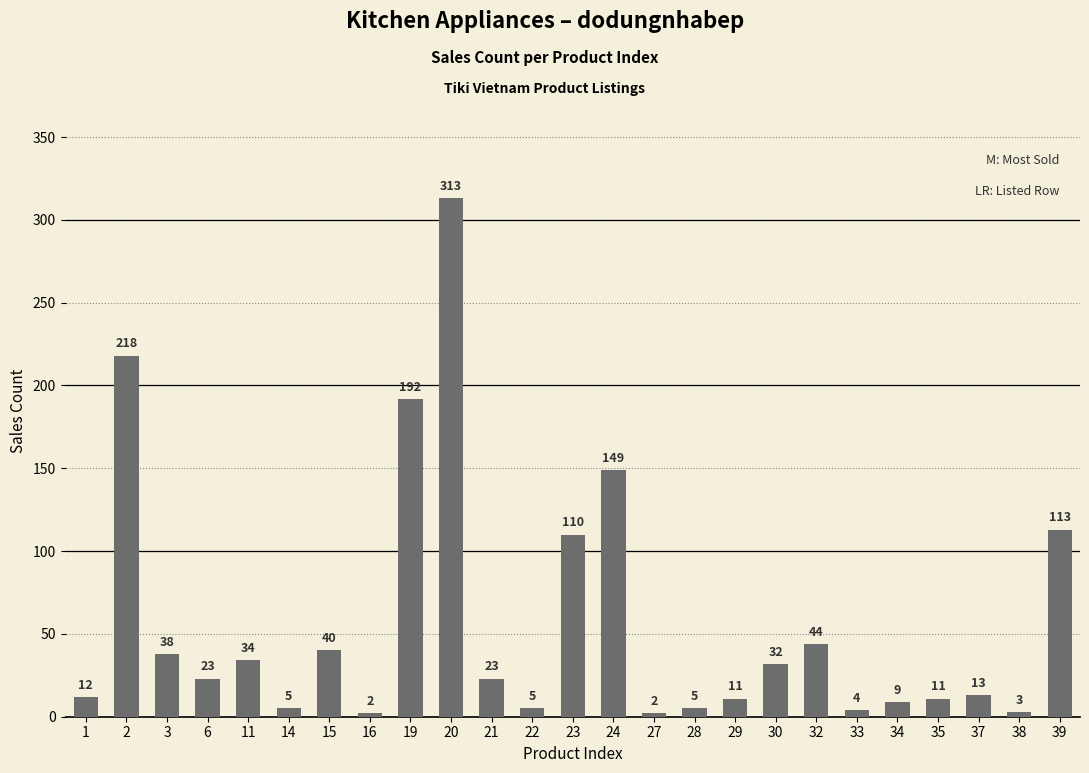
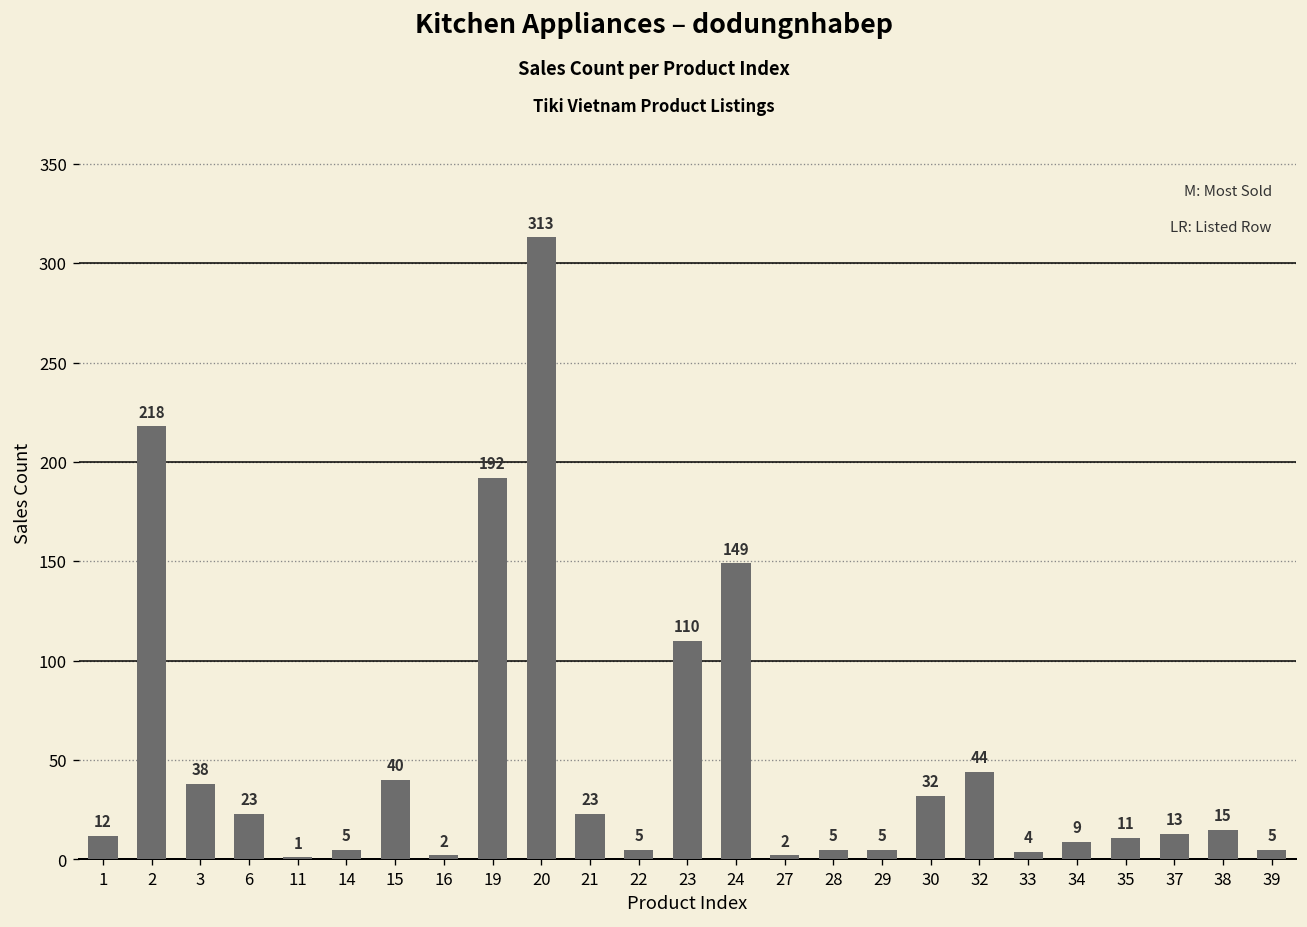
11: 34 -> 1
29: 11 -> 5
38: 3 -> 15
39: 113 -> 5
